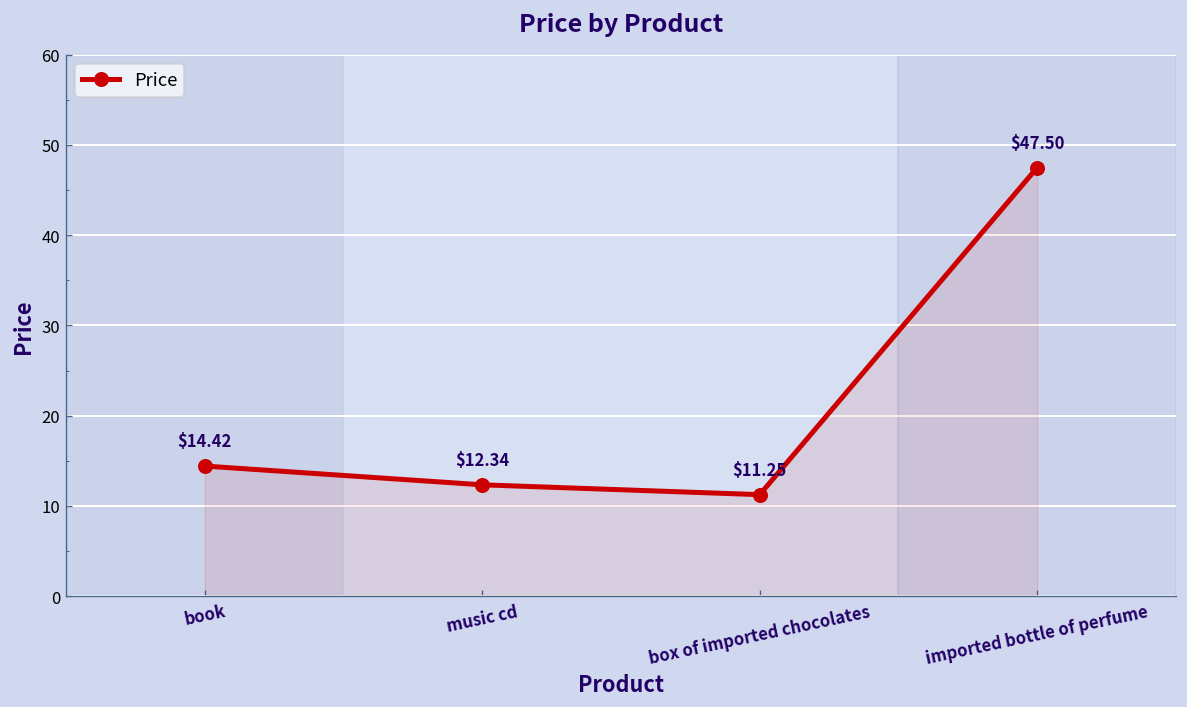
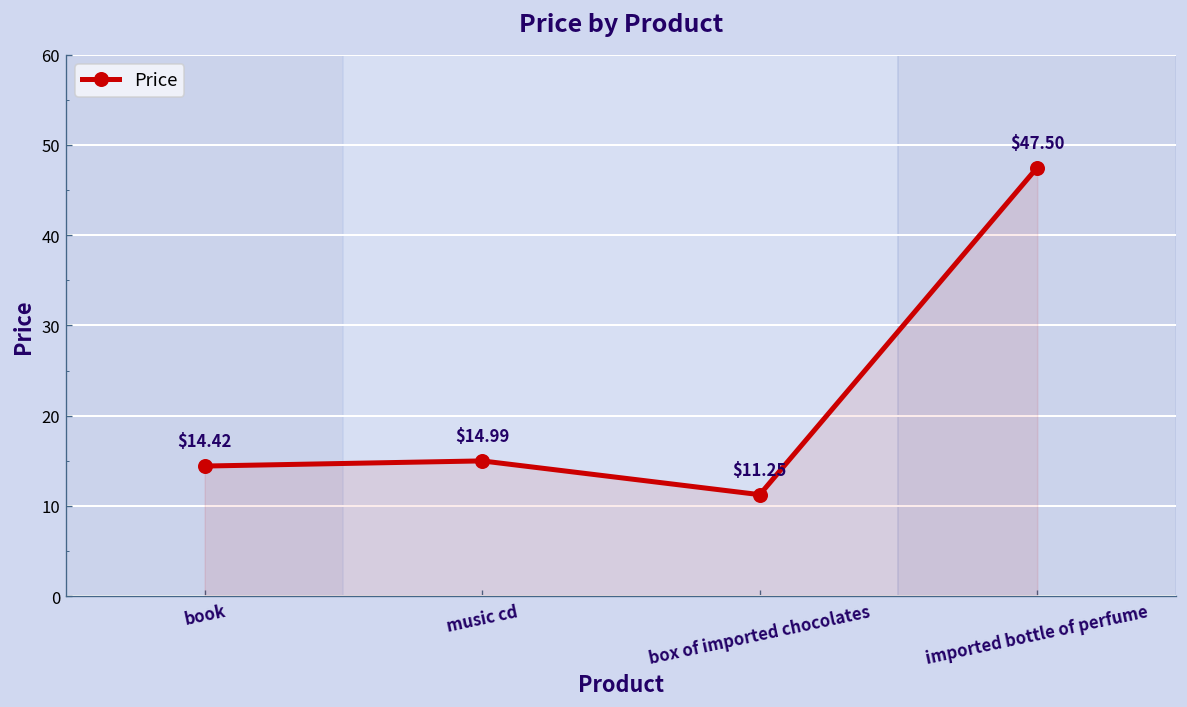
music cd: $12.34 -> $14.99
